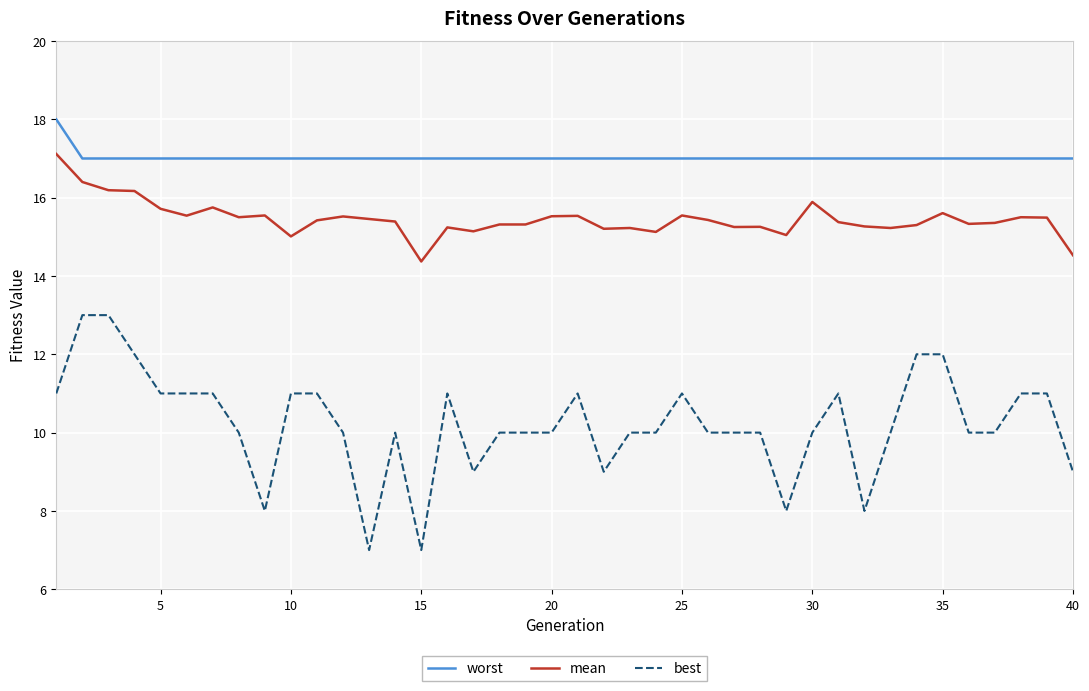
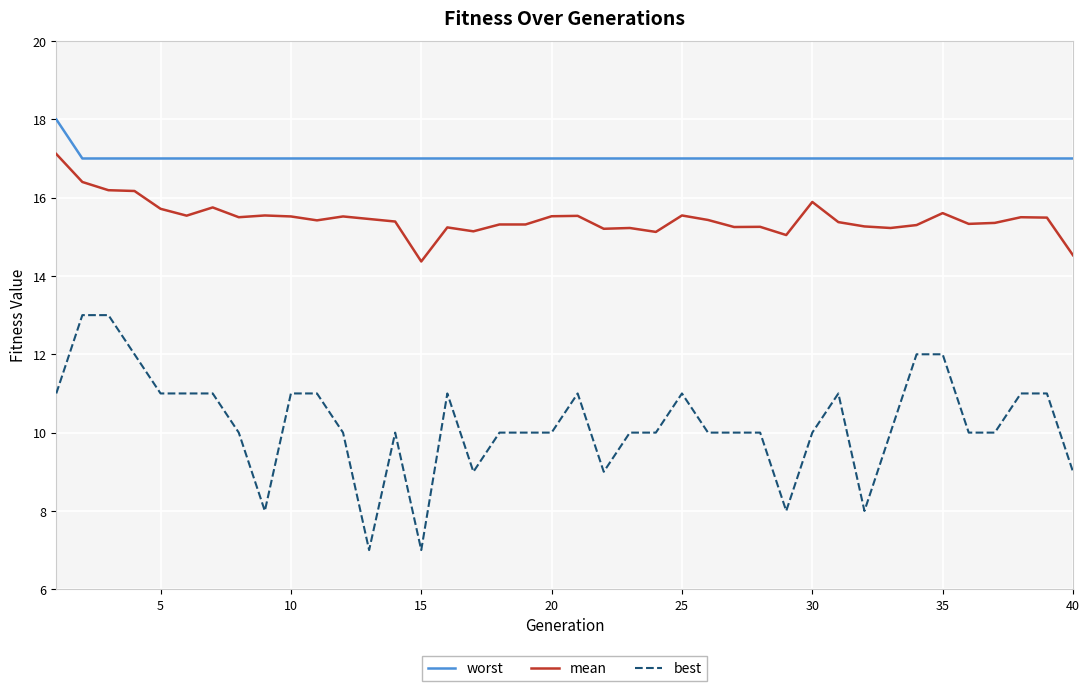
mean, 10: 15.0 -> 15.5
